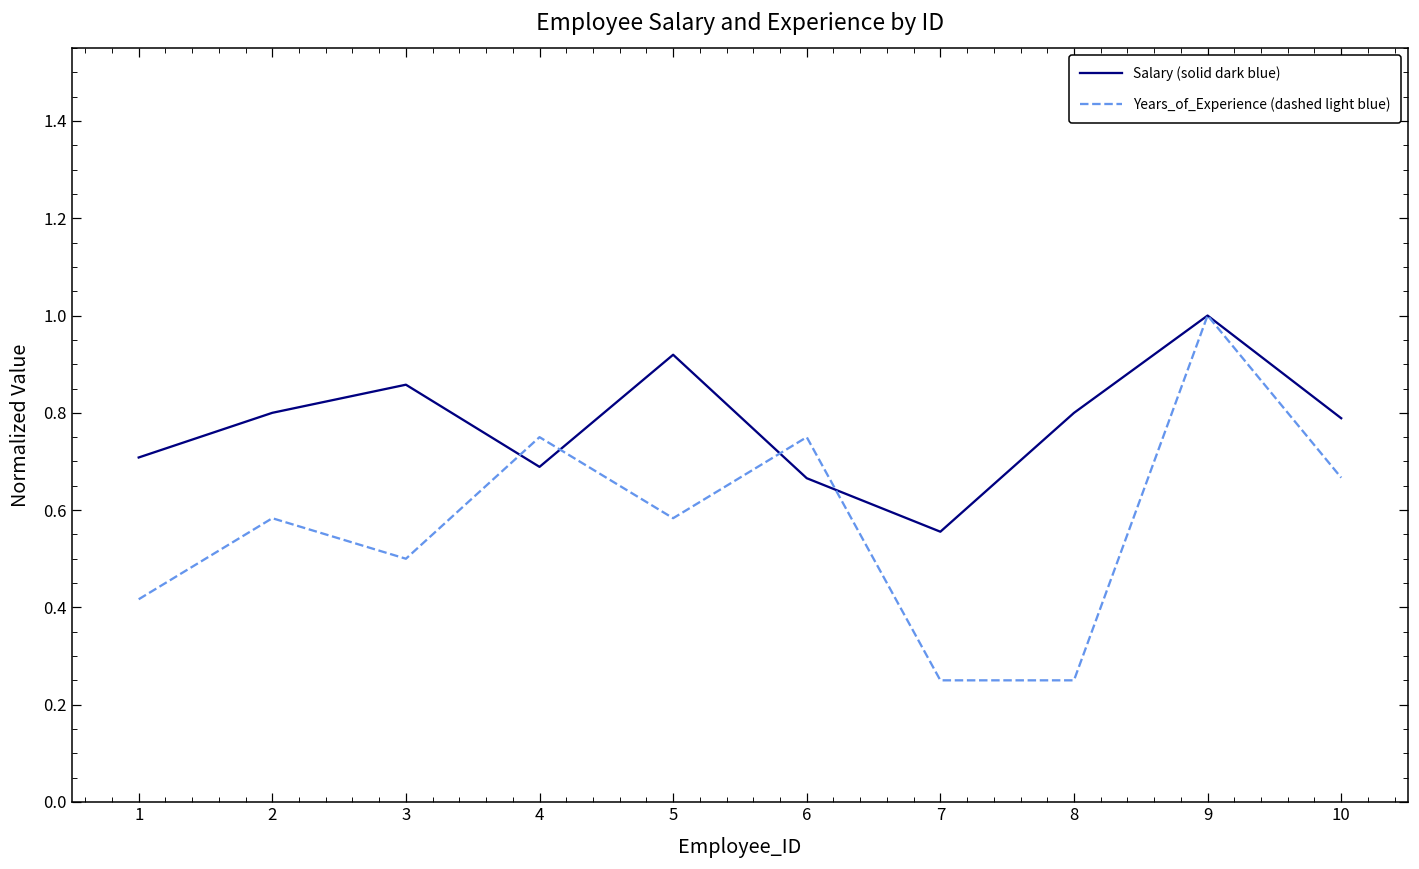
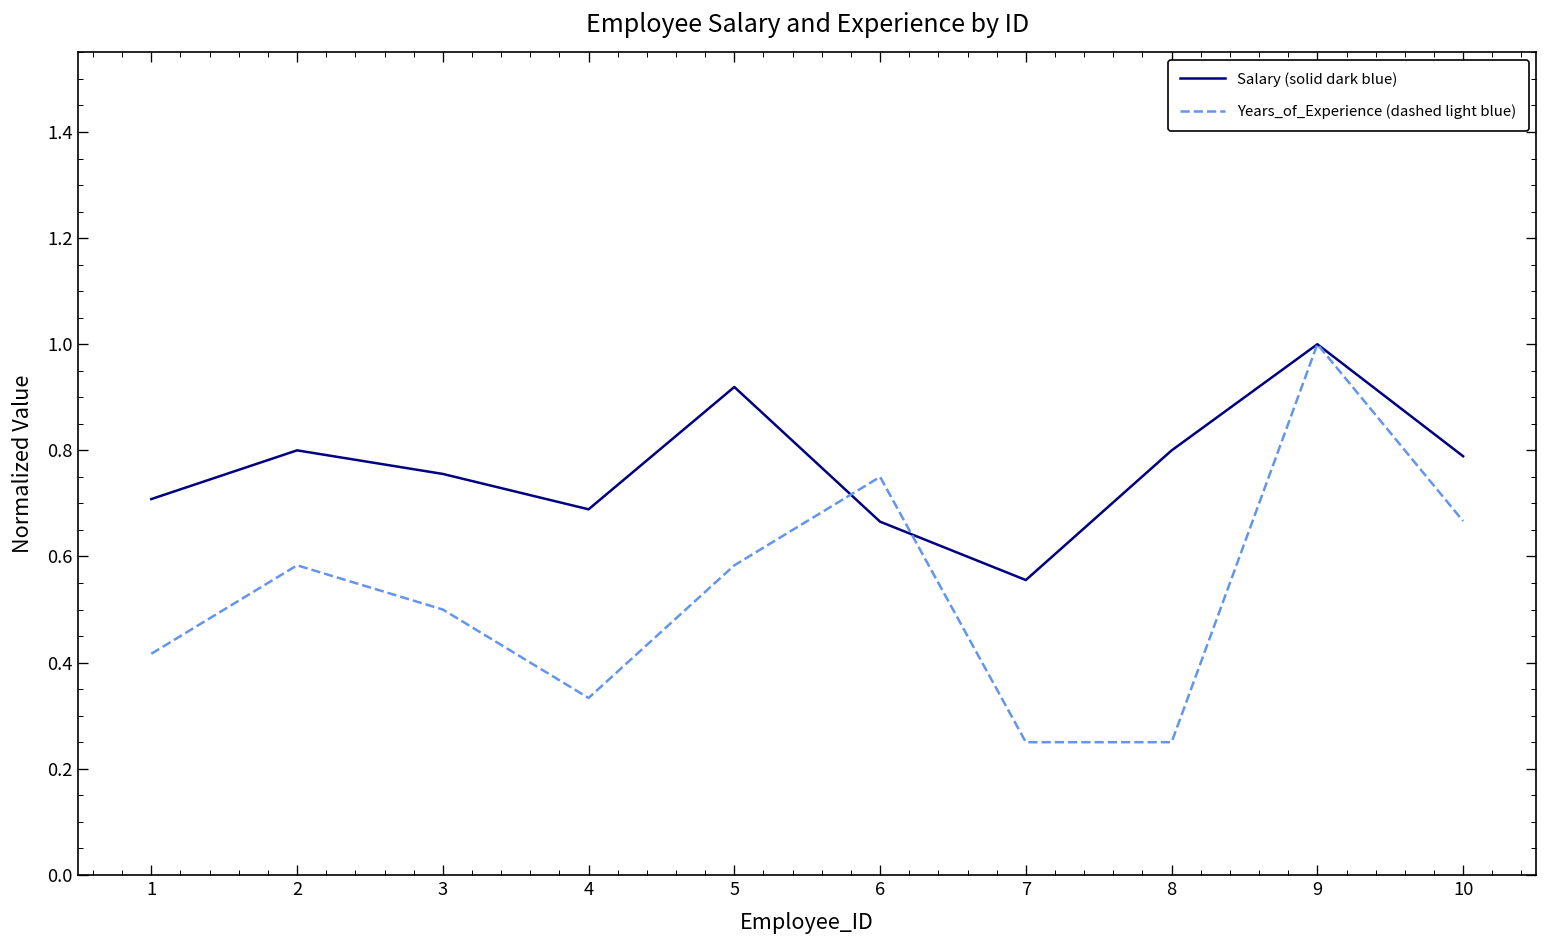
Salary (solid dark blue), 3: 0.86 -> 0.76
Years_of_Experience (dashed light blue), 4: 0.75 -> 0.33
